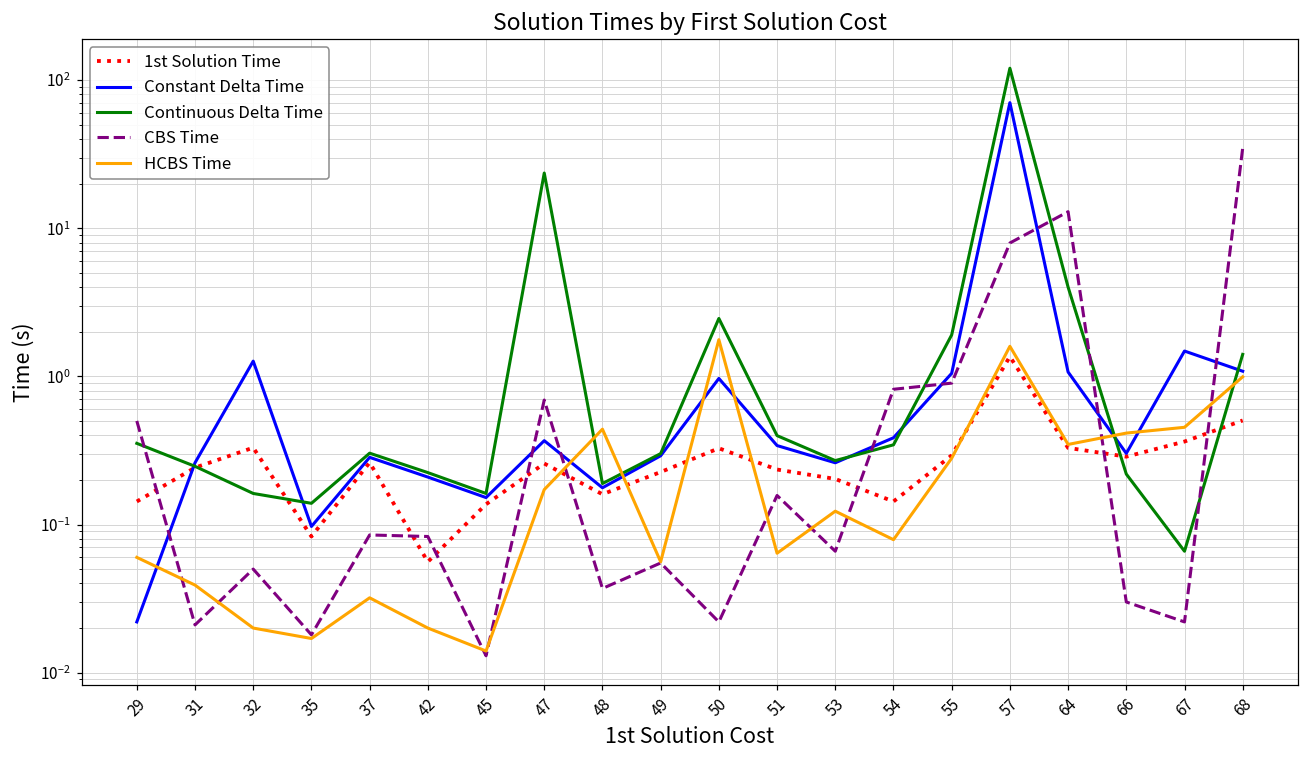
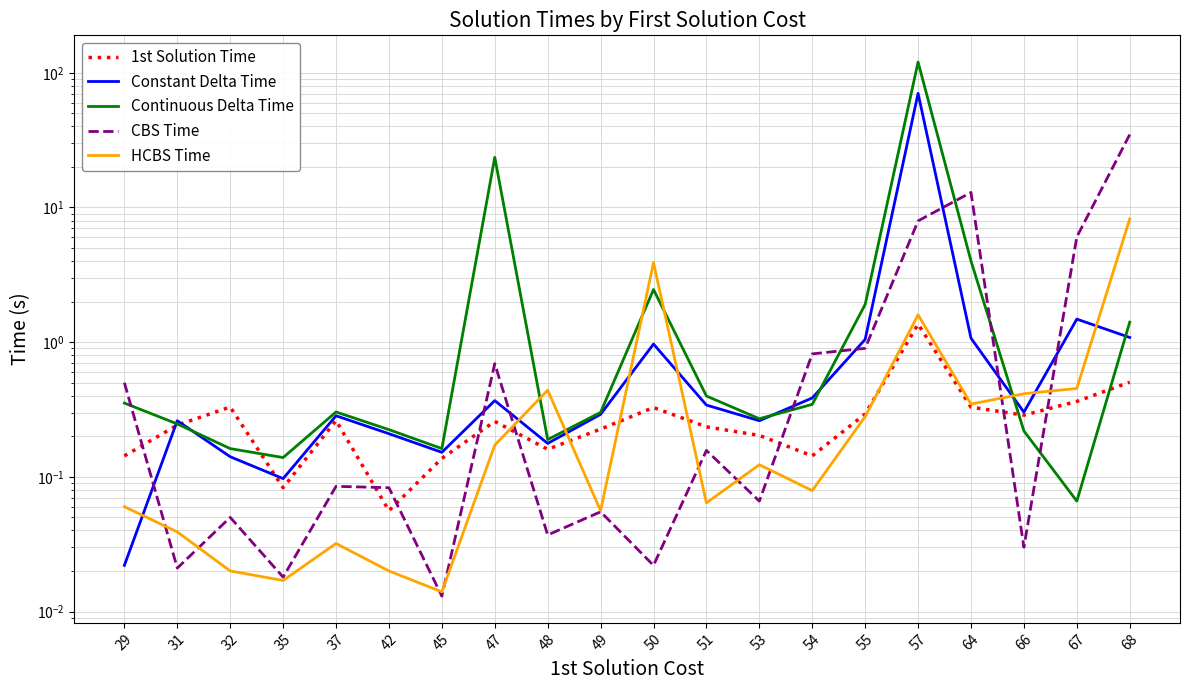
Constant Delta Time, 32: 1.3 -> 0.14
HCBS Time, 50: 1.8 -> 3.9
CBS Time, 67: 0.022 -> 6
HCBS Time, 68: 1.0 -> 8
